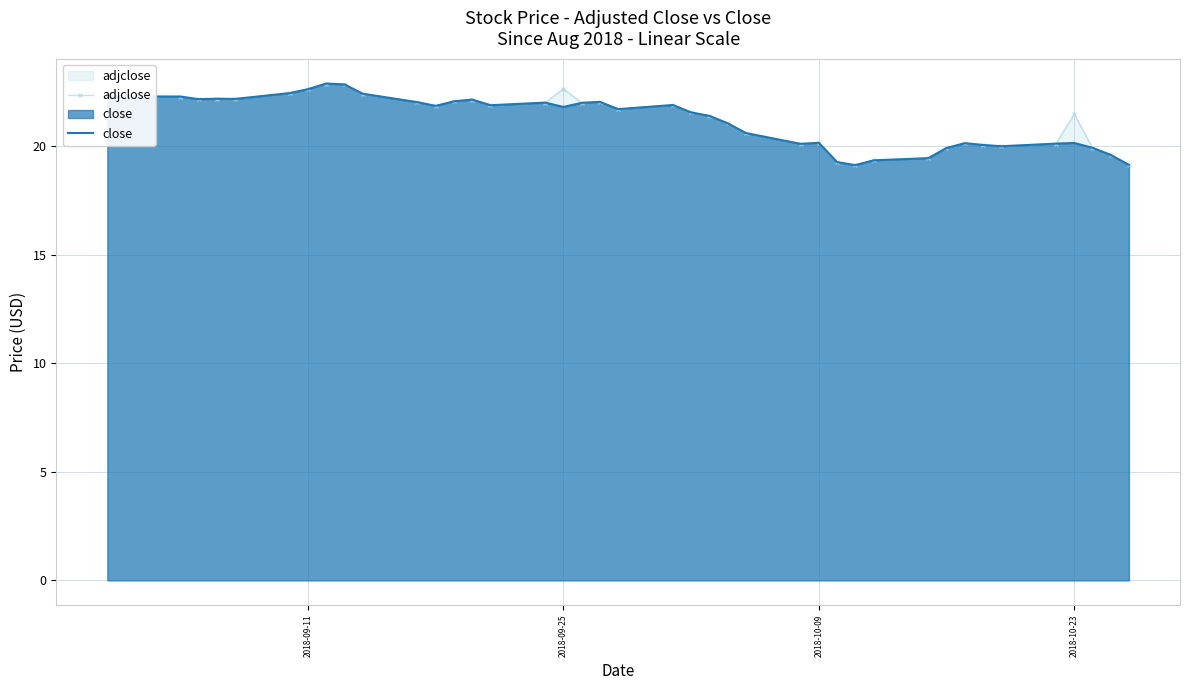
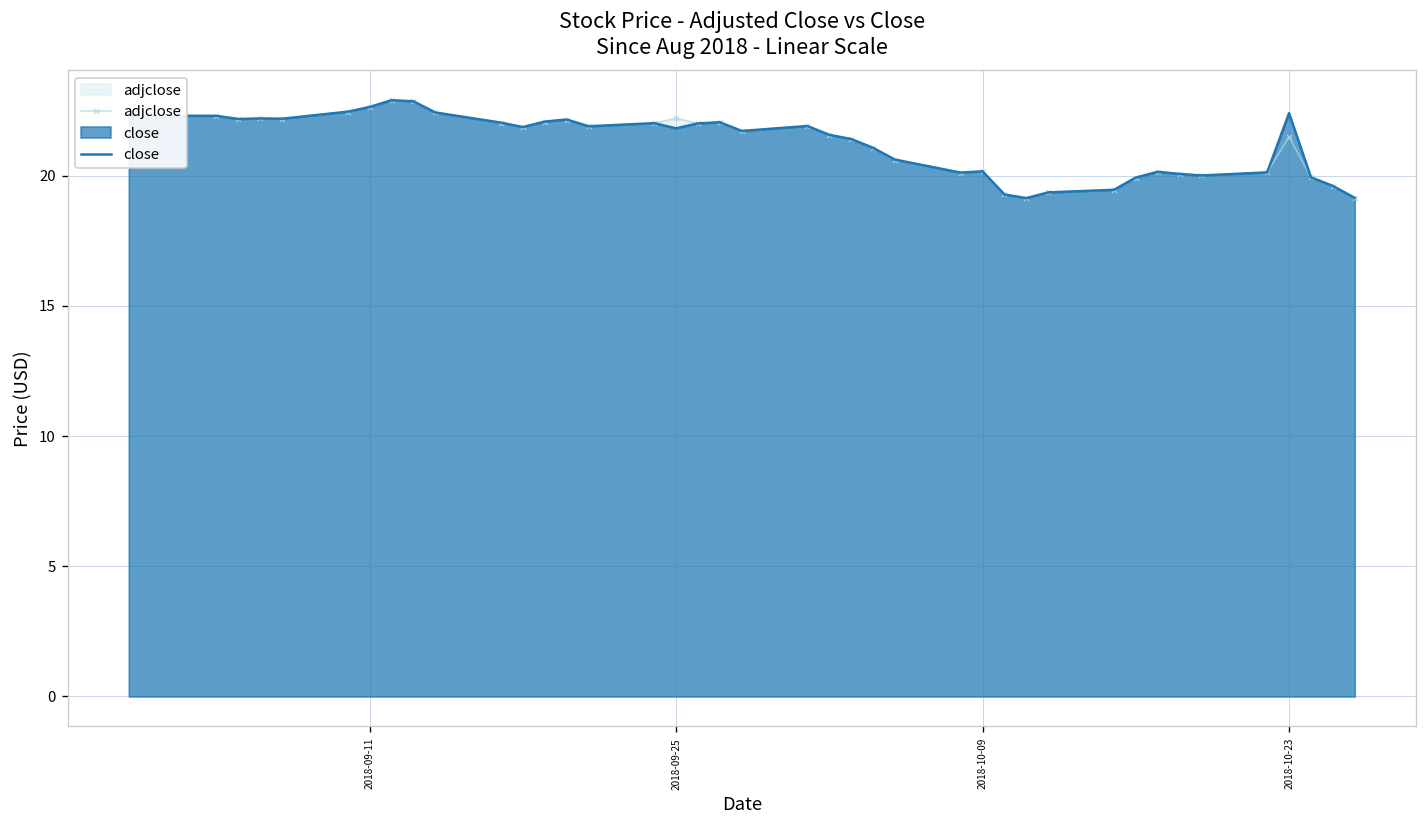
adjclose, 2018-09-25: 22.7 -> 22.2
close, 2018-10-23: 20.2 -> 22.4
